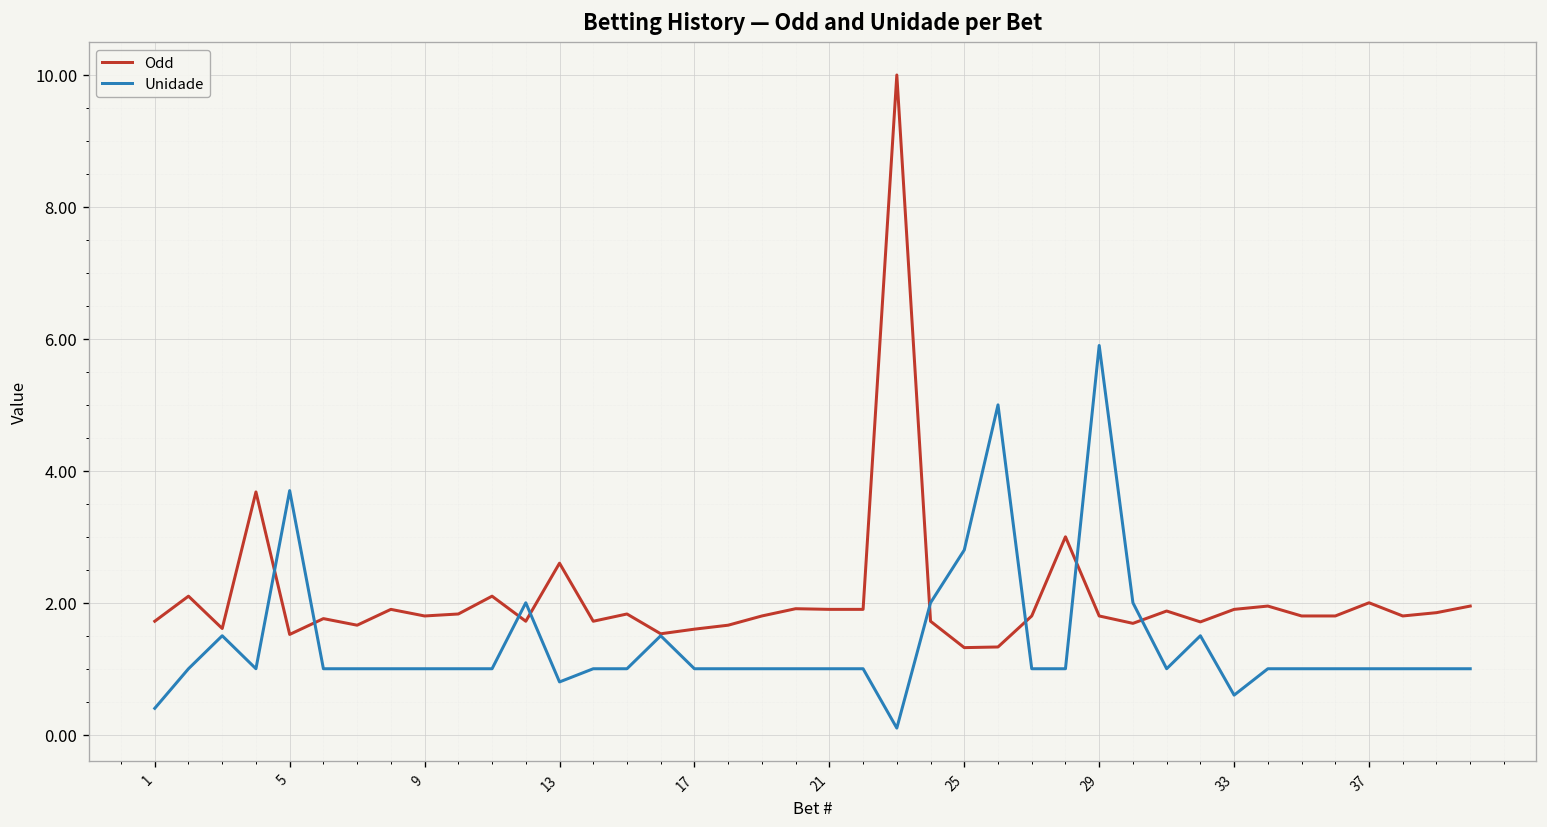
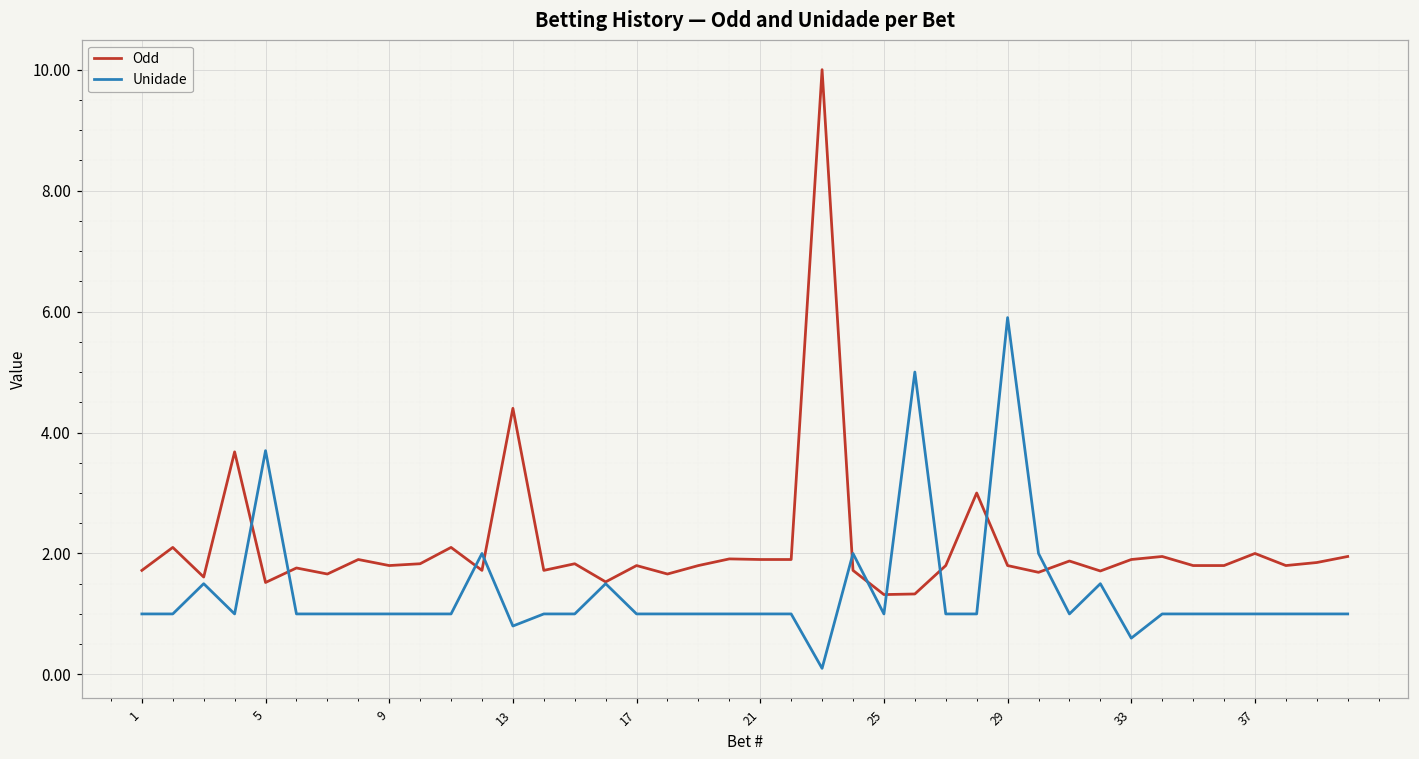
Unidade, 1: 0.4 -> 1.0
Odd, 13: 2.6 -> 4.4
Odd, 17: 1.6 -> 1.8
Unidade, 25: 2.8 -> 1.0
